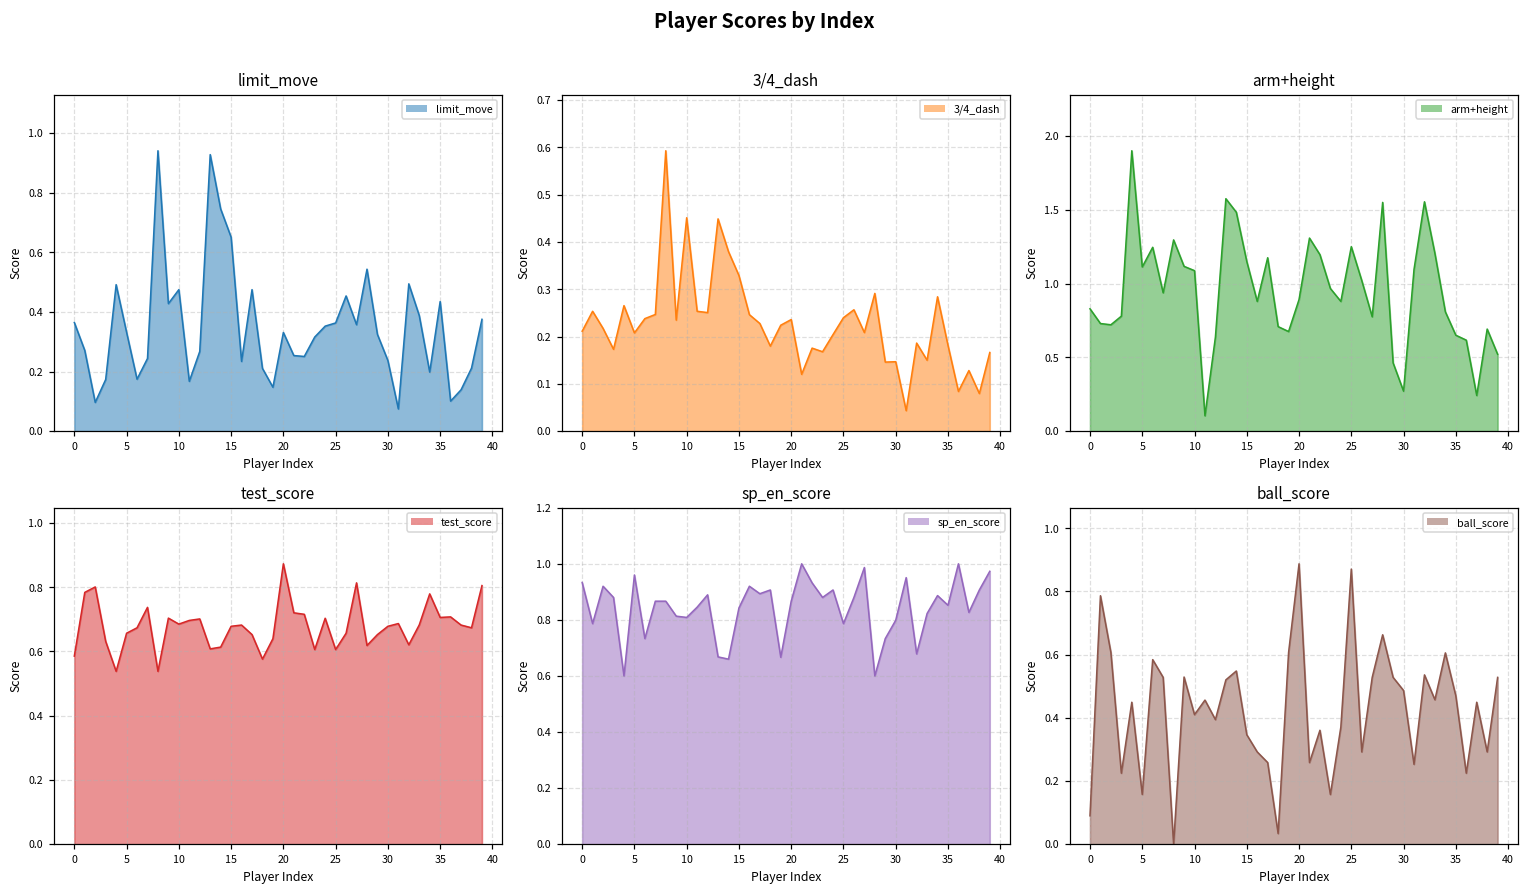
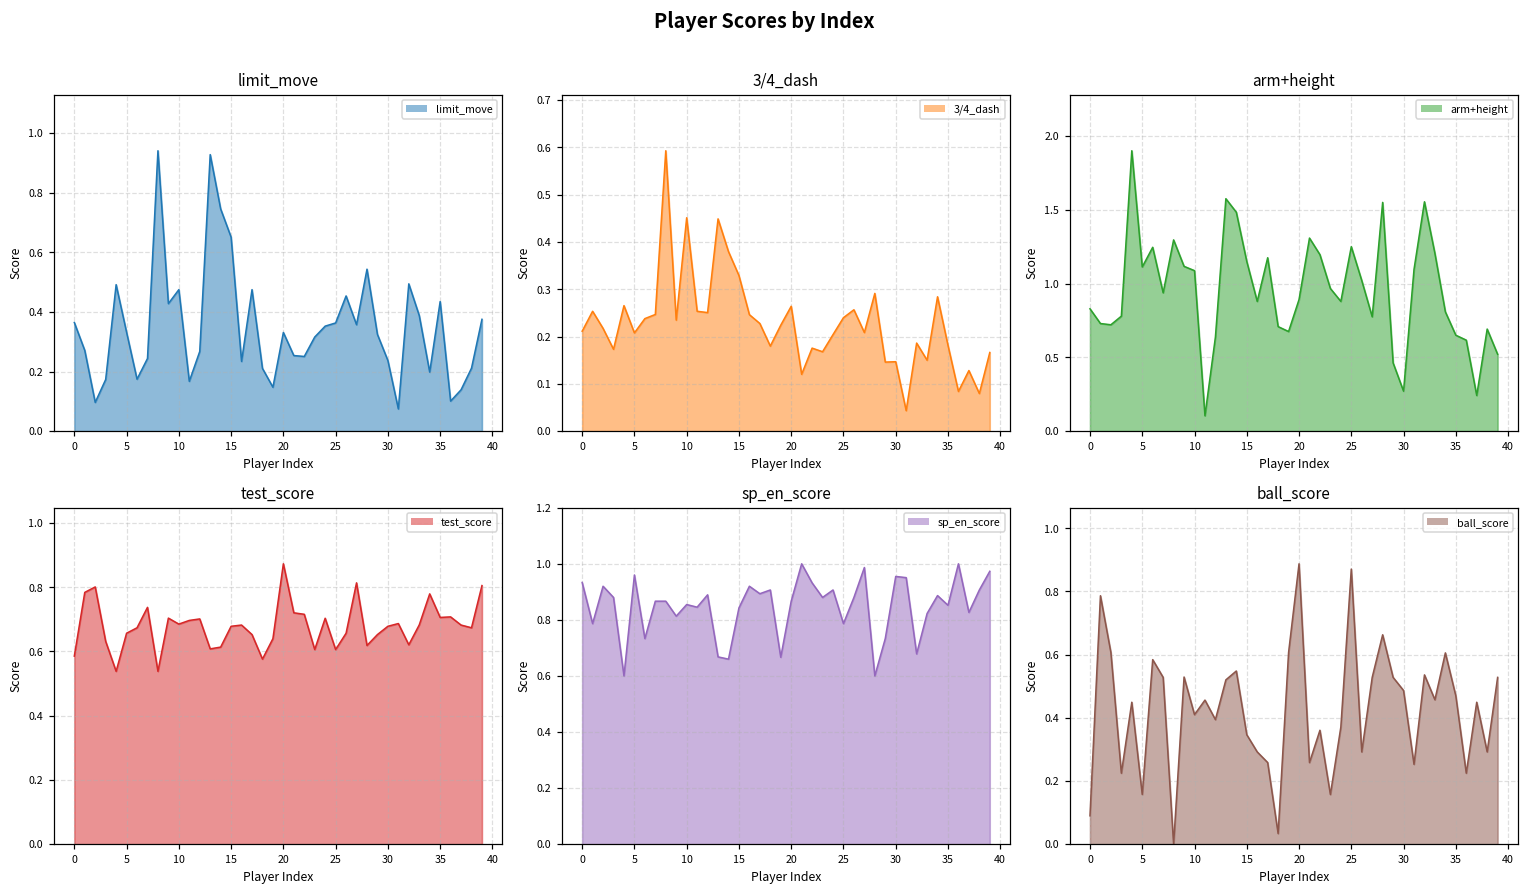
3/4_dash, 20: 0.24 -> 0.26
sp_en_score, 10: 0.81 -> 0.85
sp_en_score, 30: 0.80 -> 0.95
